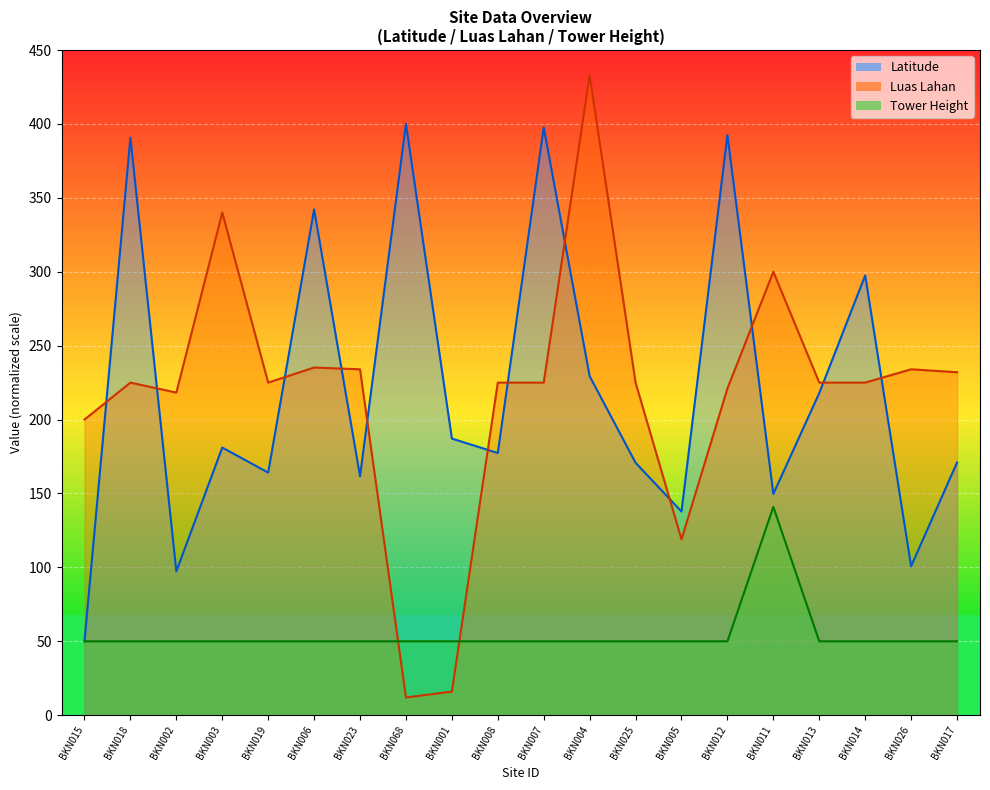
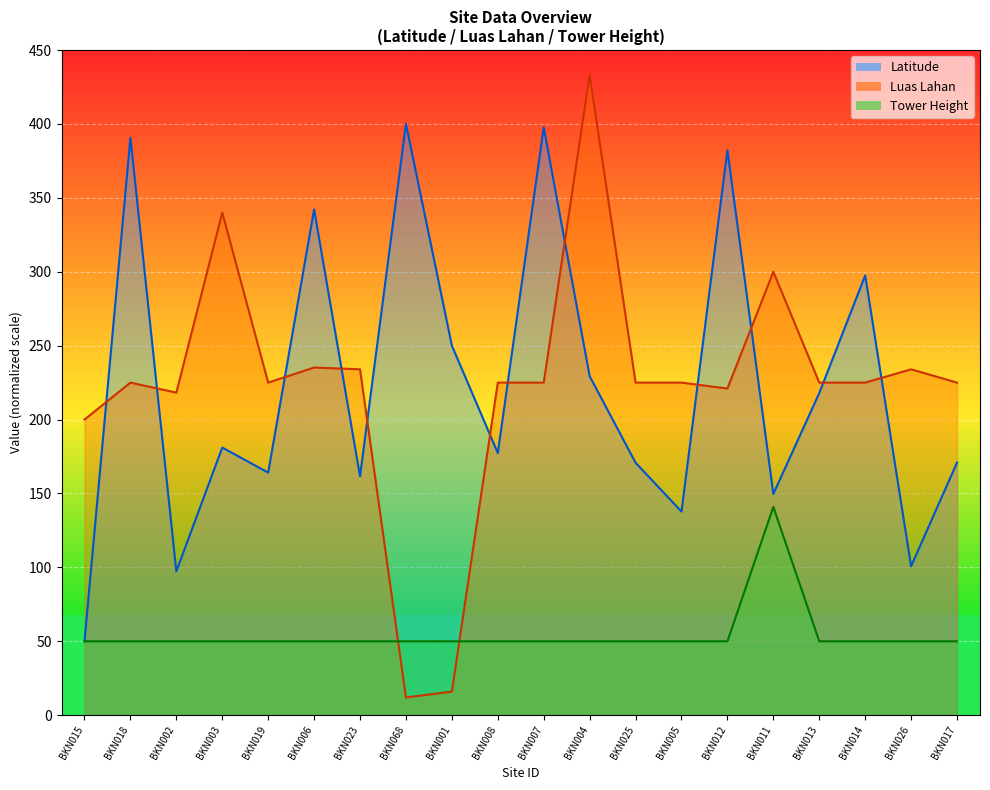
Latitude, BKN001: 187 -> 250
Luas Lahan, BKN005: 119 -> 225
Latitude, BKN012: 392 -> 382
Luas Lahan, BKN017: 232 -> 225
